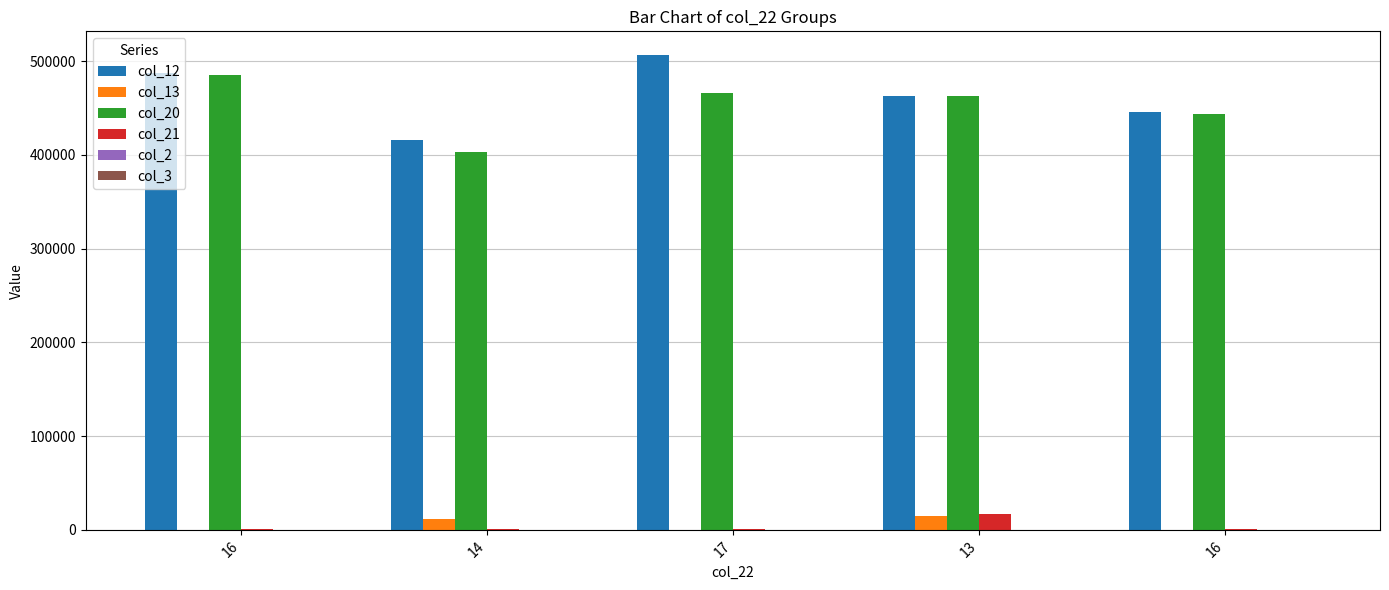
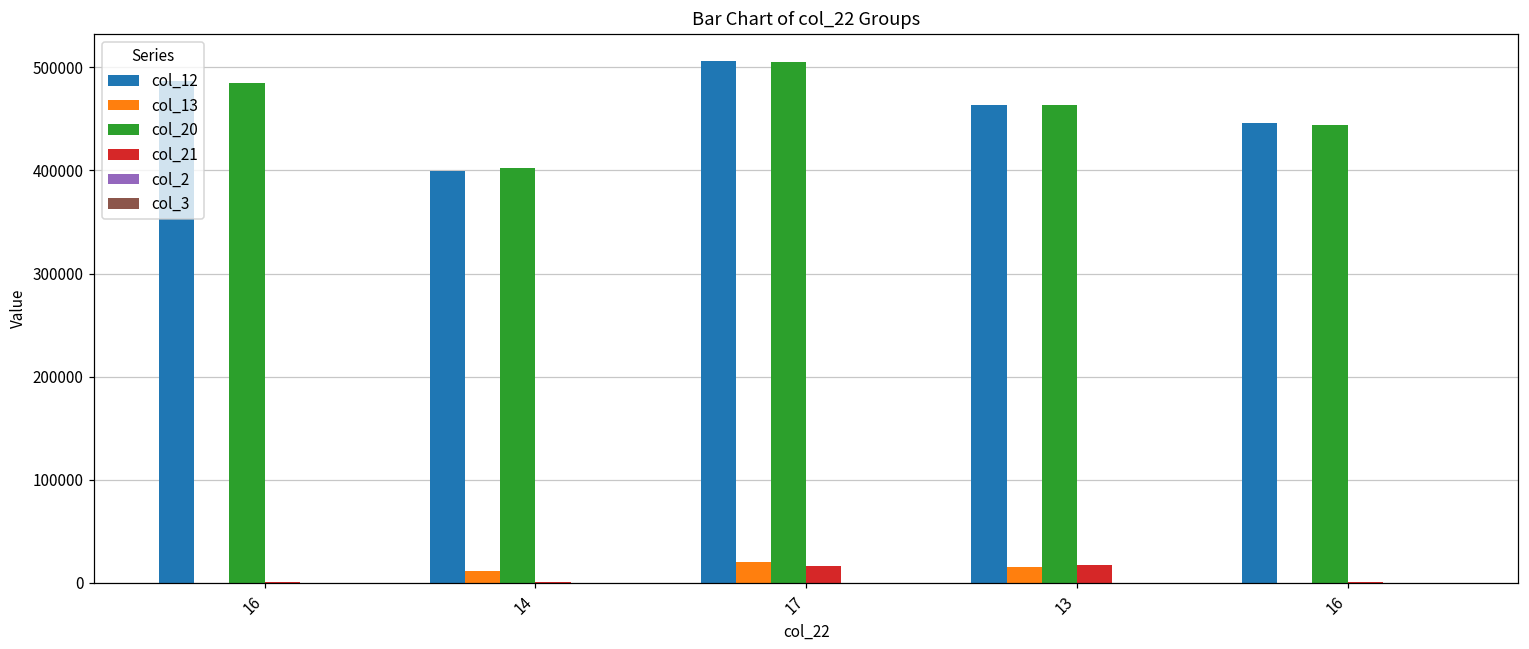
col_12, 14: 420000 -> 400000
col_13, 17: 0 -> 20000
col_20, 17: 470000 -> 510000
col_21, 17: 0 -> 20000
